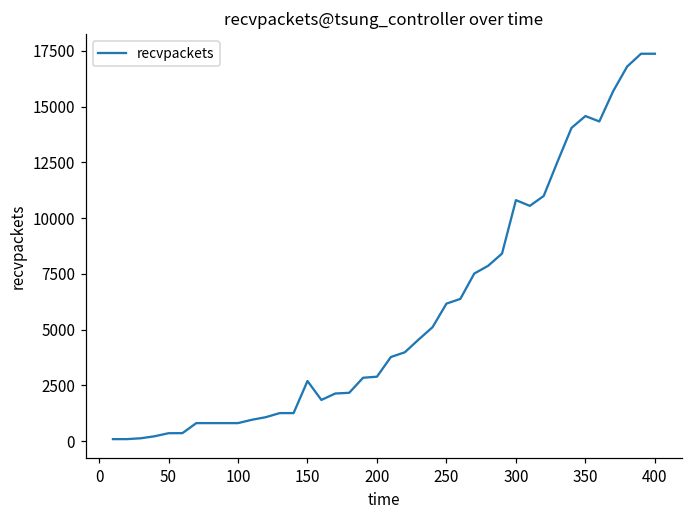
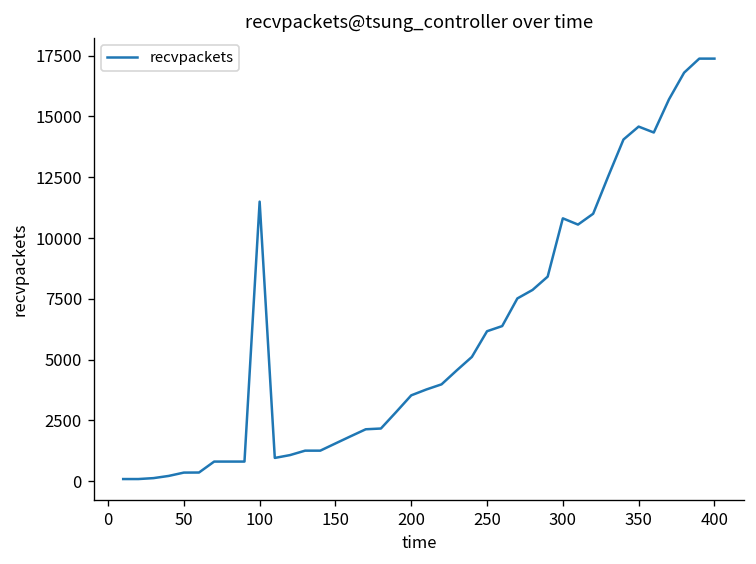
100: 800 -> 11500
150: 2700 -> 1600
200: 2900 -> 3500
